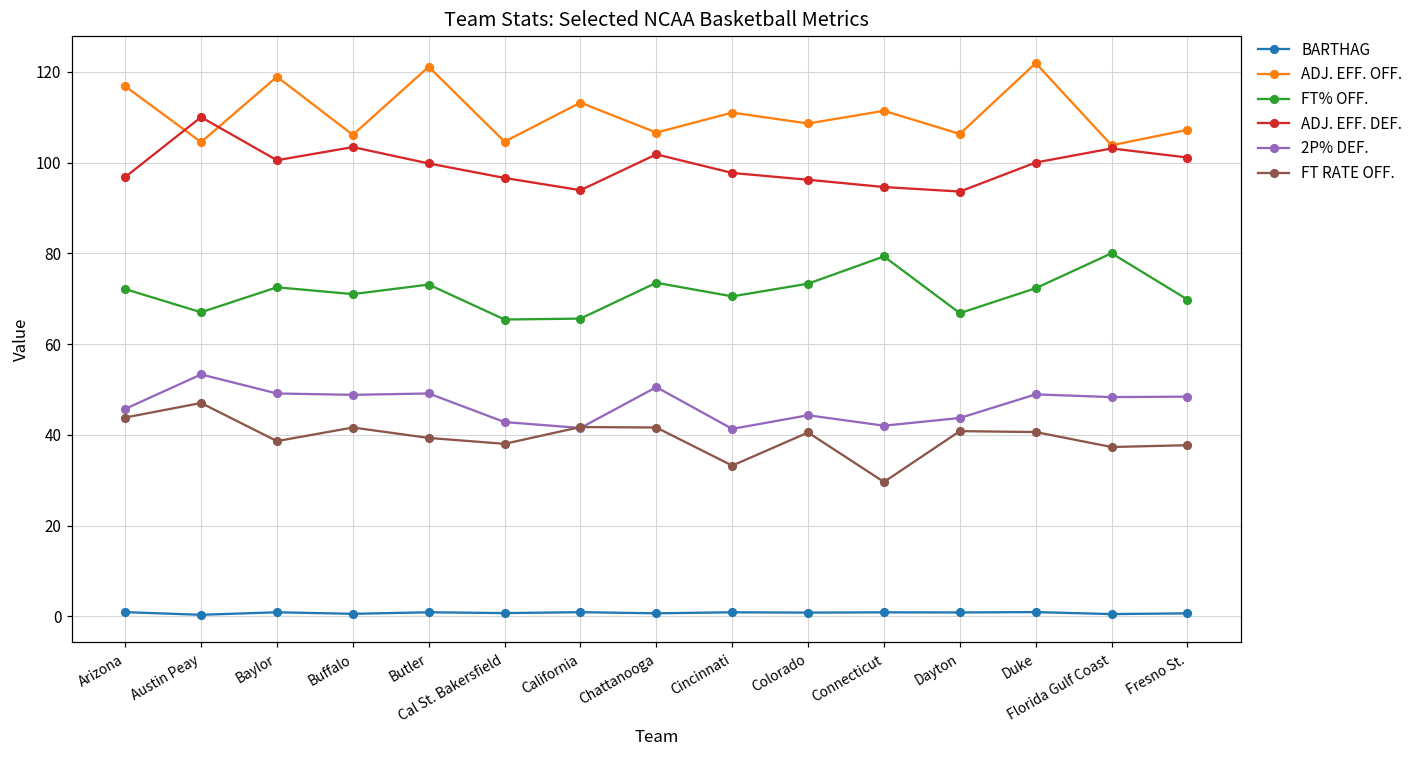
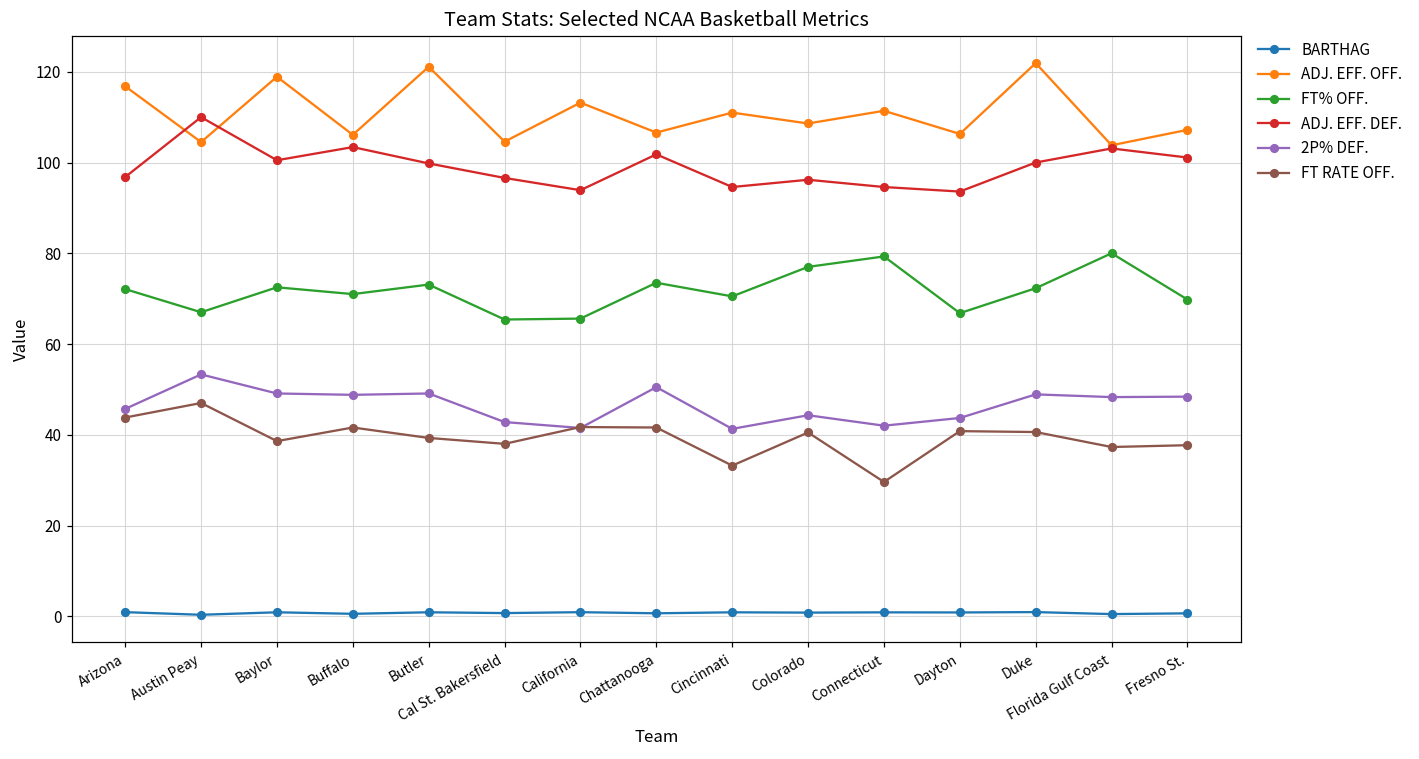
ADJ. EFF. DEF., Cincinnati: 98 -> 95
FT% OFF., Colorado: 73 -> 77
